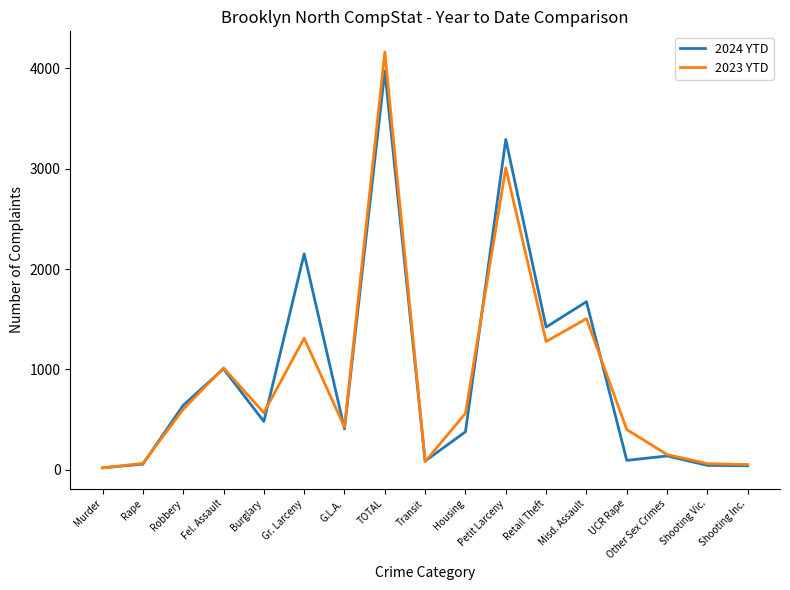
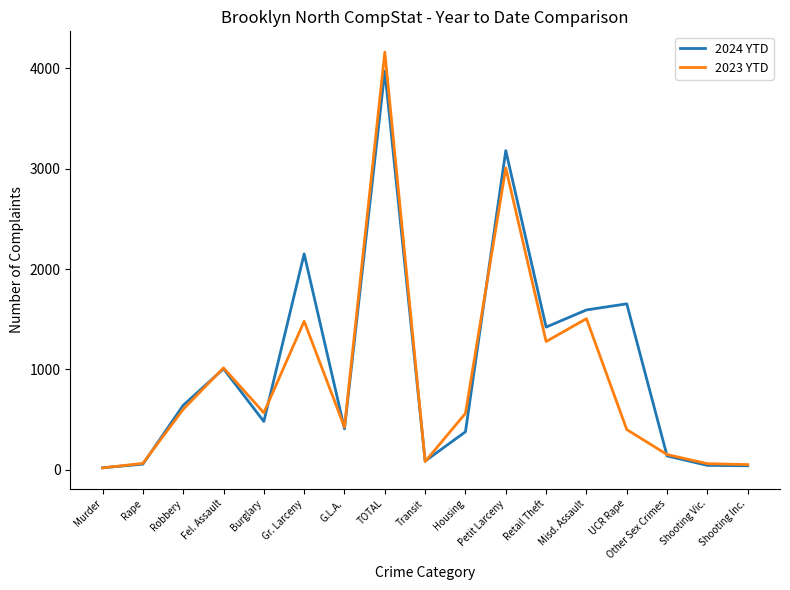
2023 YTD, Gr. Larceny: 1310 -> 1480
2024 YTD, Petit Larceny: 3290 -> 3180
2024 YTD, Misd. Assault: 1670 -> 1590
2024 YTD, UCR Rape: 90 -> 1650
